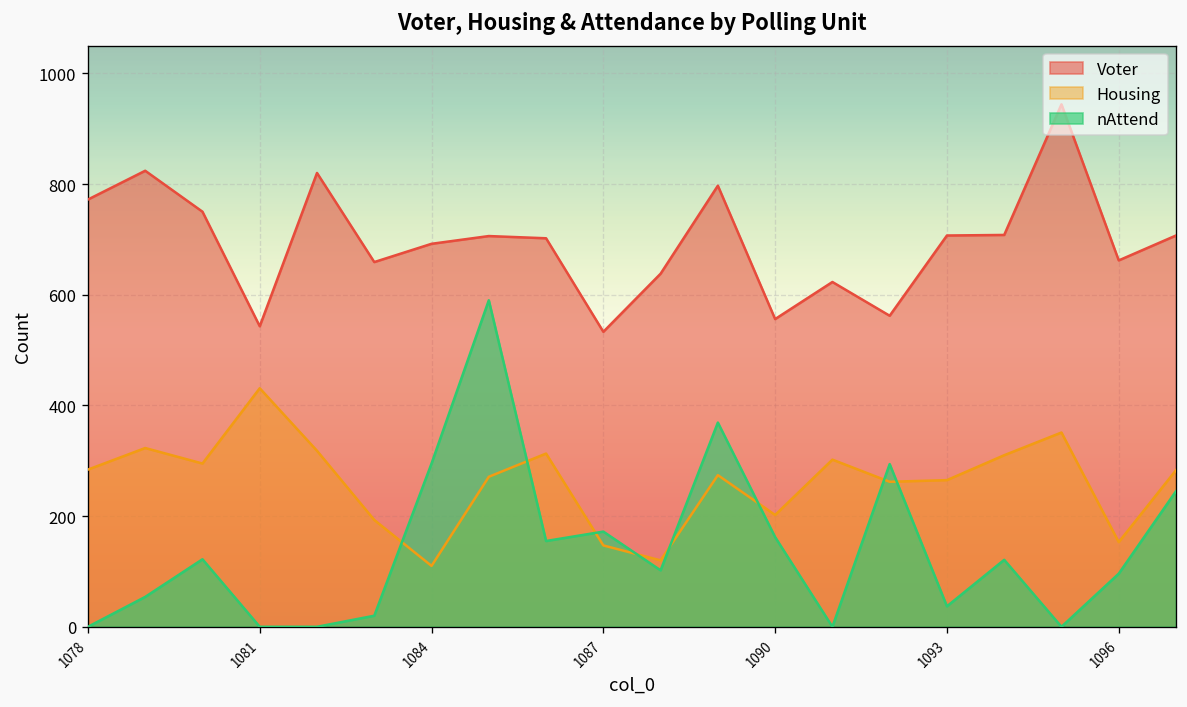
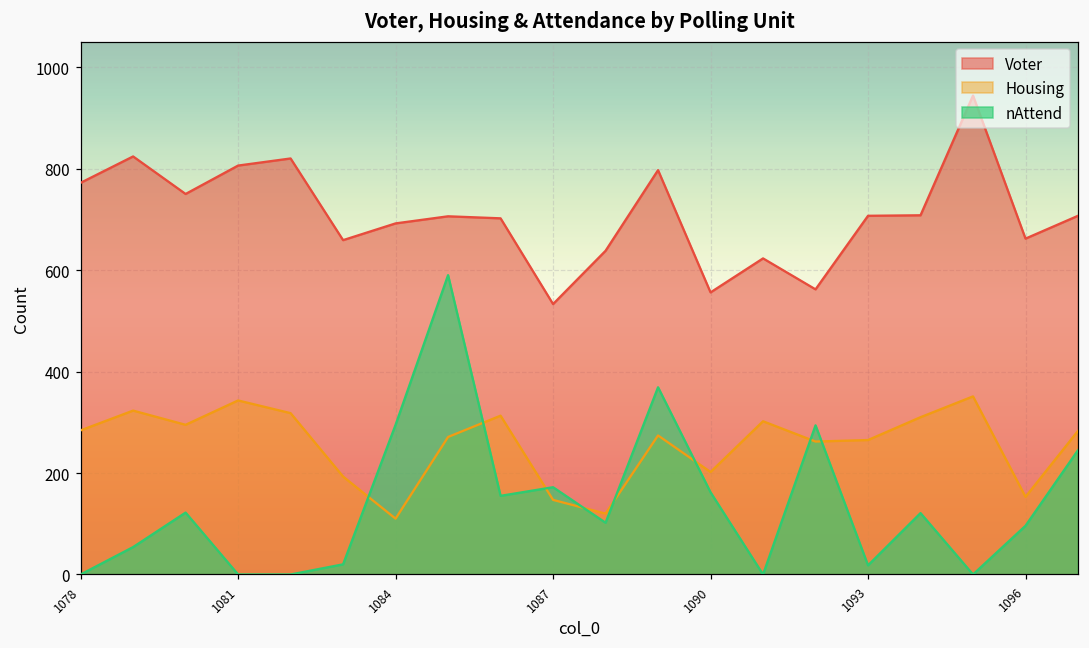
Voter, 1081: 540 -> 810
Housing, 1081: 430 -> 340
nAttend, 1093: 40 -> 20
